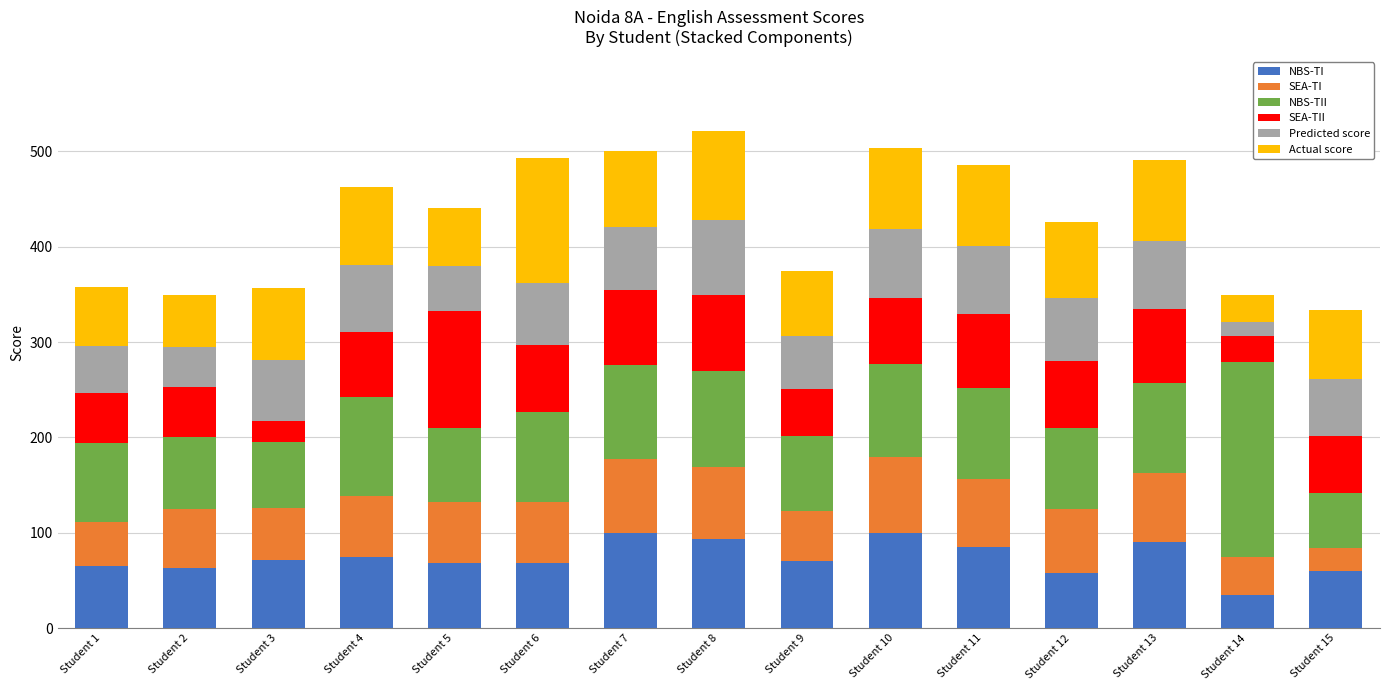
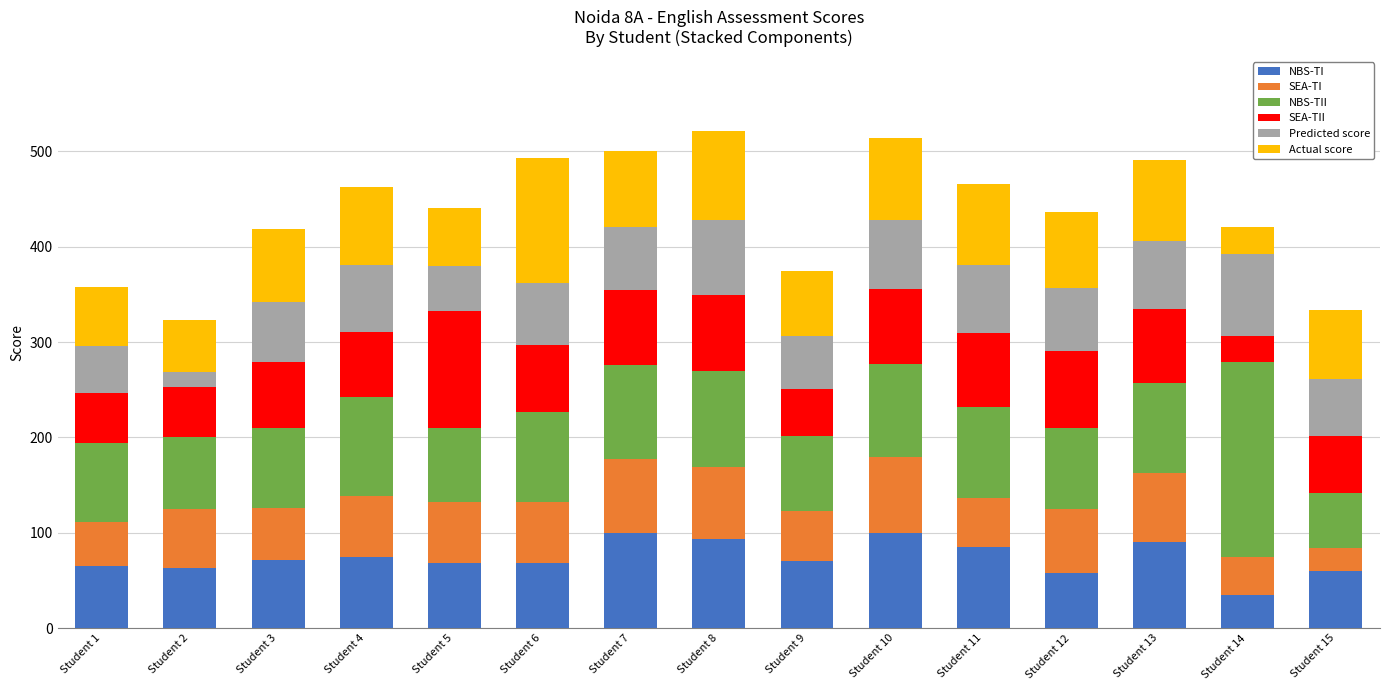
Predicted score, Student 2: 40 -> 20
NBS-TII, Student 3: 70 -> 80
SEA-TII, Student 3: 20 -> 70
SEA-TII, Student 10: 70 -> 80
SEA-TI, Student 11: 70 -> 50
SEA-TII, Student 12: 70 -> 80
Predicted score, Student 14: 10 -> 90
